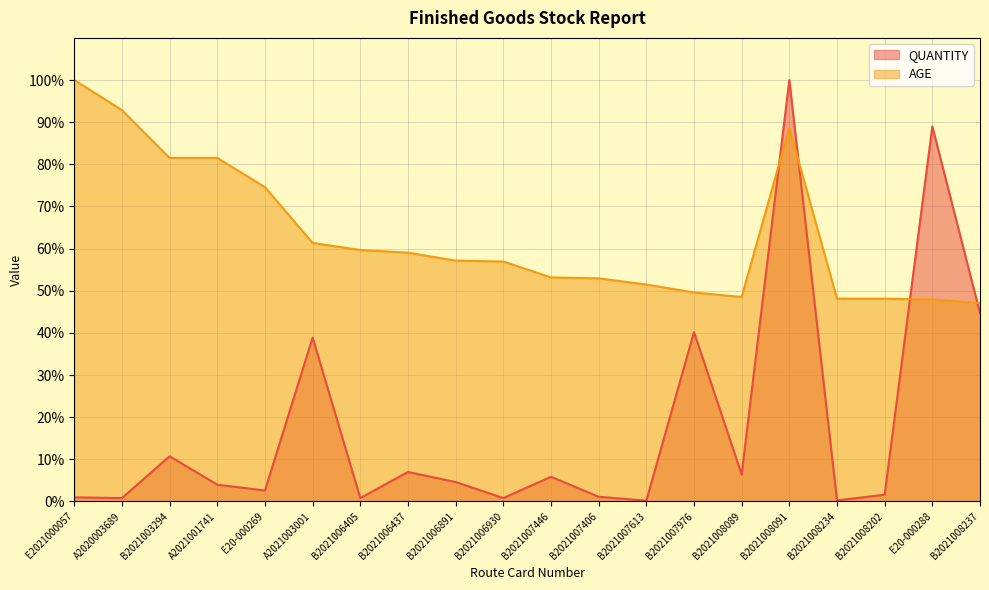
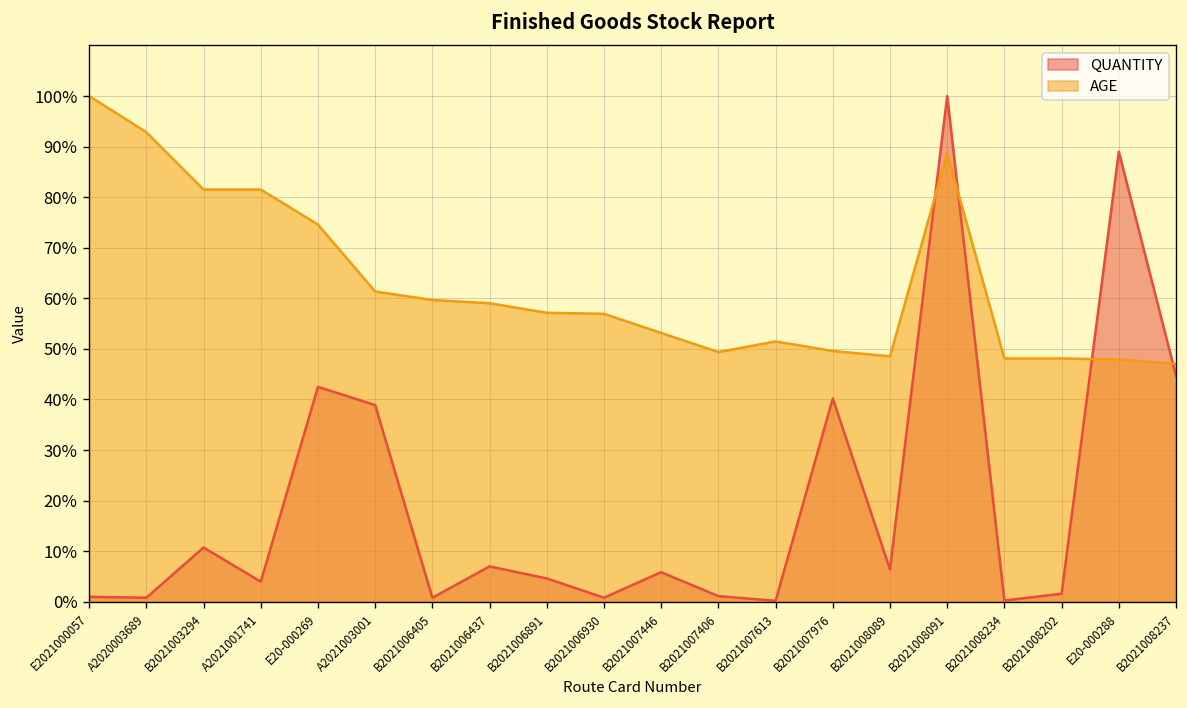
QUANTITY, E20-000269: 3% -> 42%
AGE, B2021007406: 53% -> 49%
